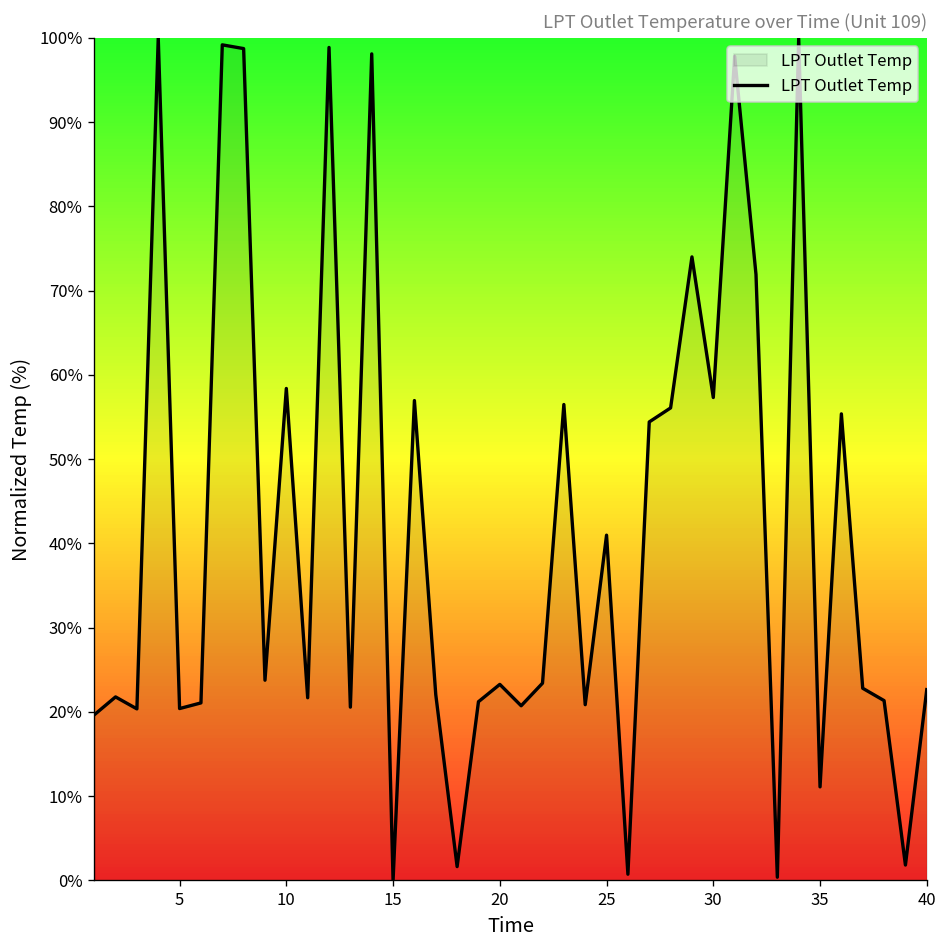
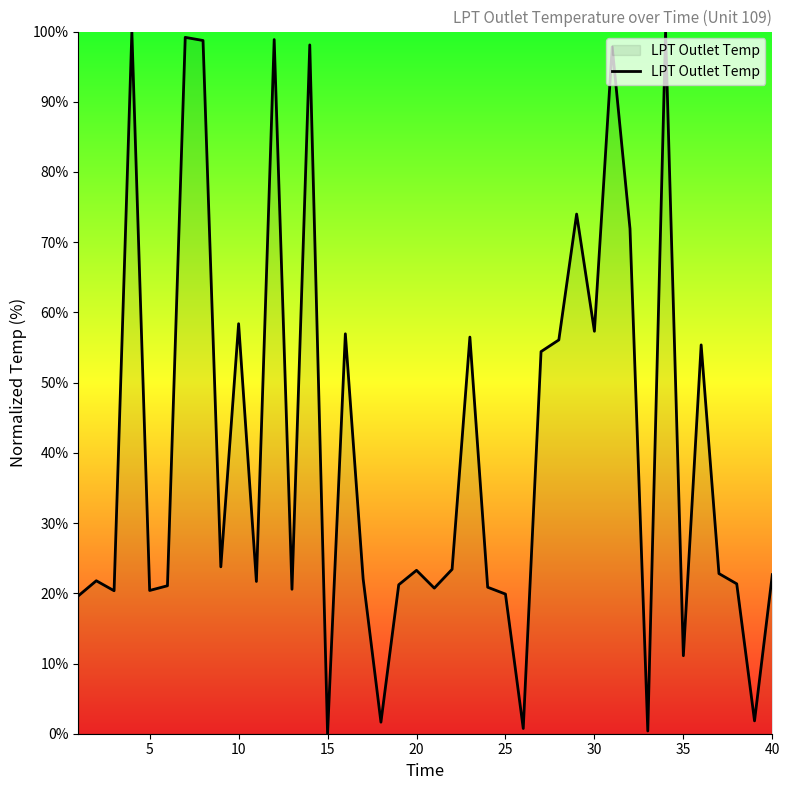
25: 41% -> 20%
